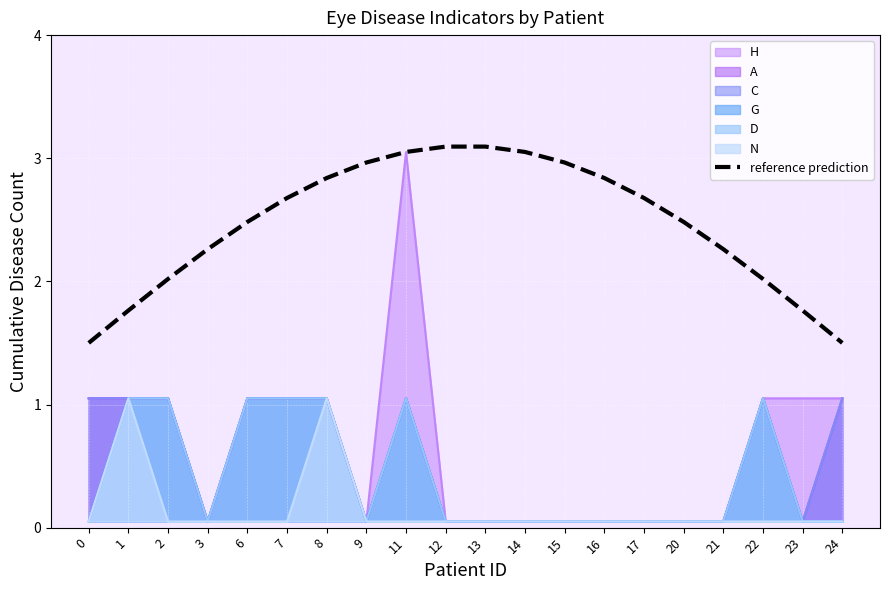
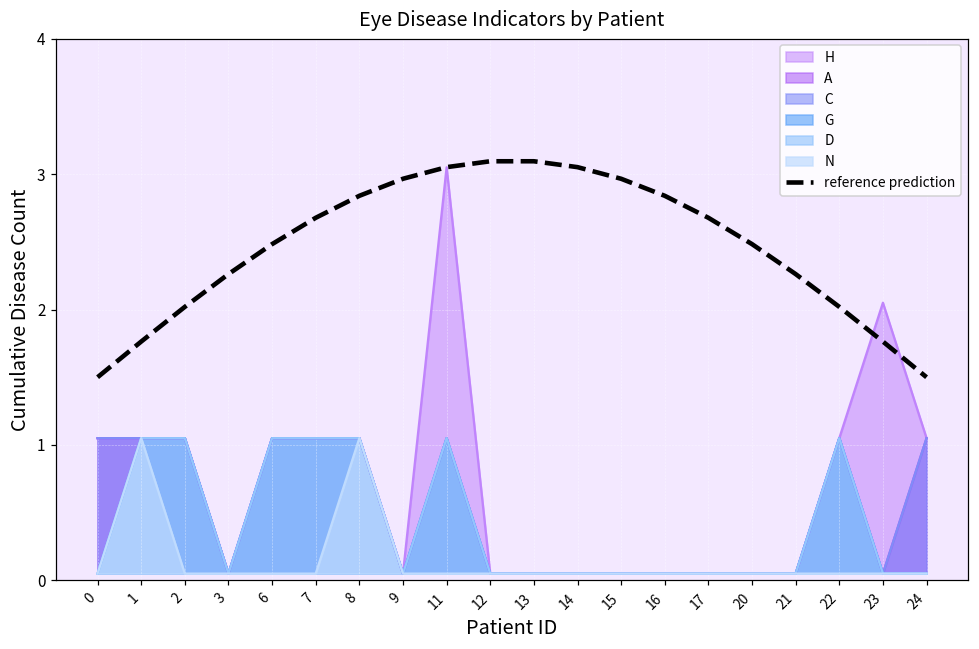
H, 23: 1 -> 2
